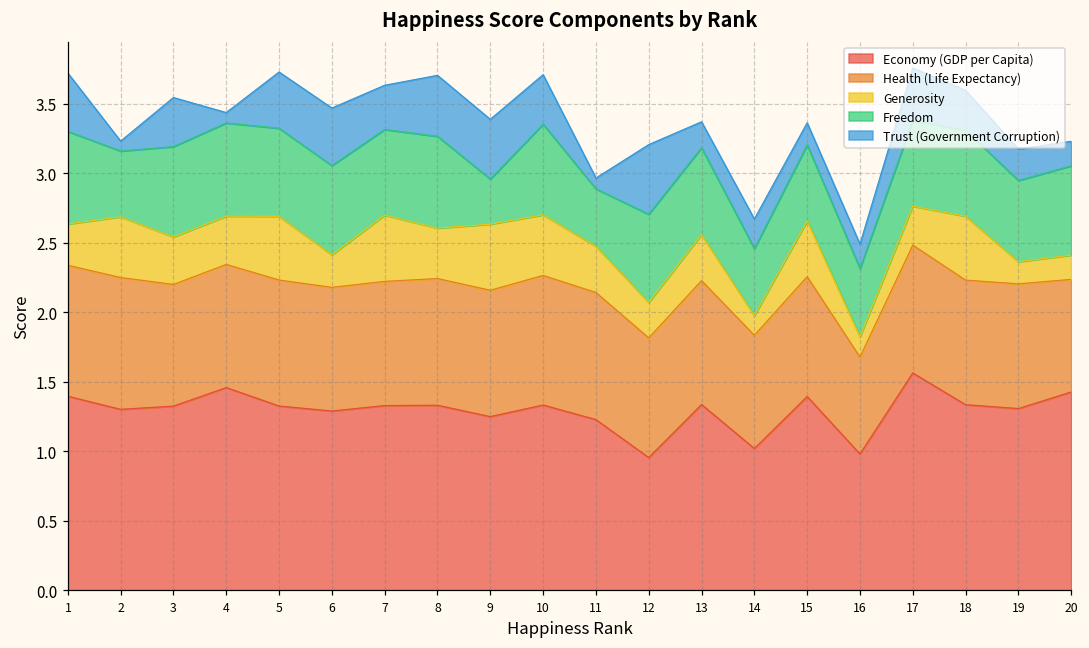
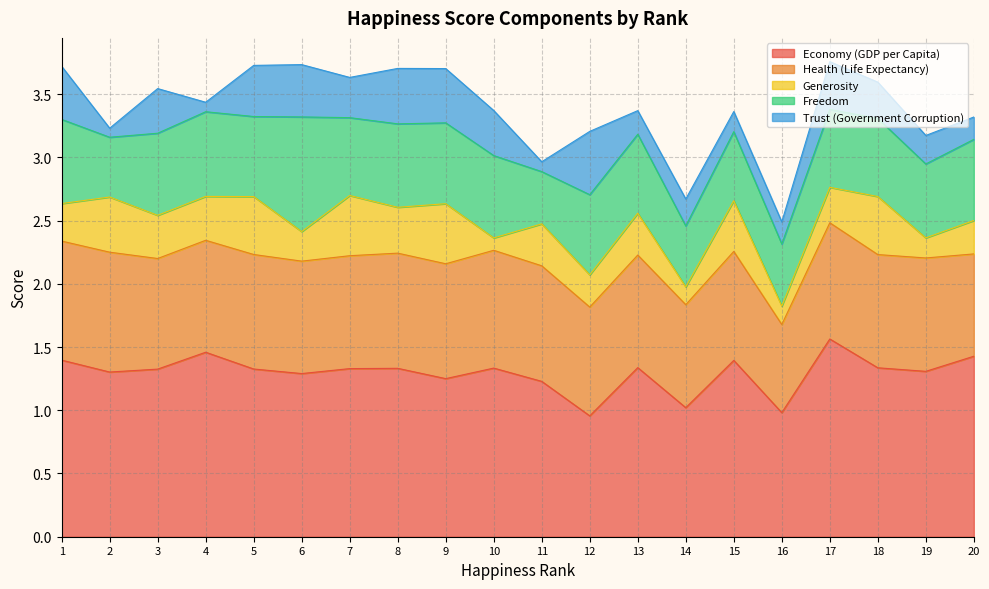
Freedom, 6: 0.64 -> 0.91
Freedom, 9: 0.32 -> 0.64
Generosity, 10: 0.44 -> 0.10
Generosity, 20: 0.17 -> 0.26
